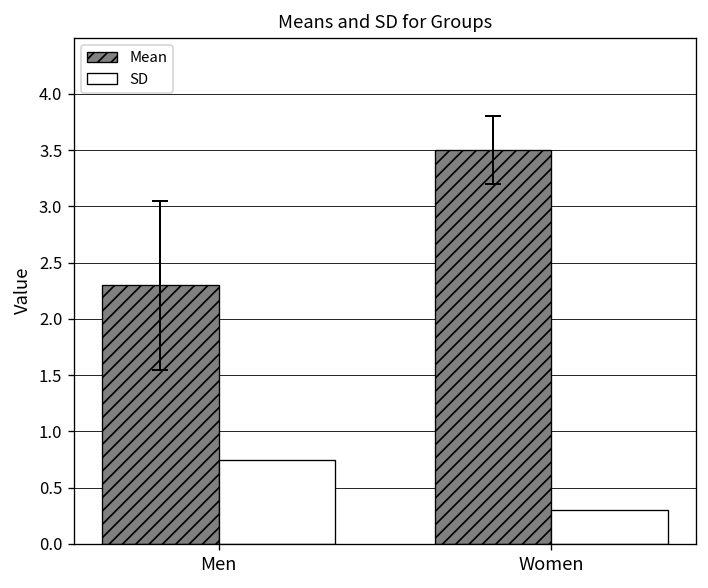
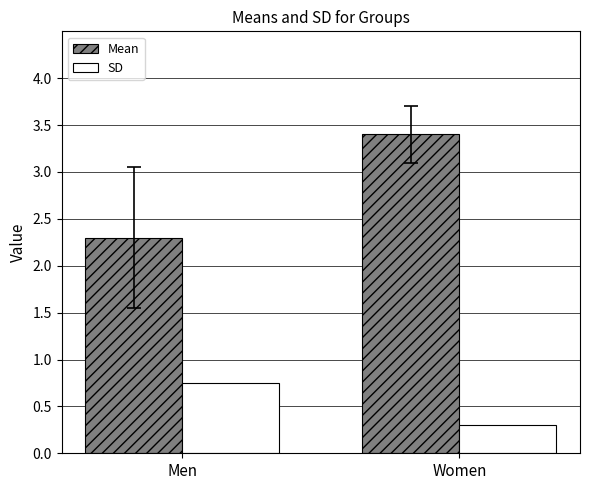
Mean, Women: 3.5 -> 3.4
